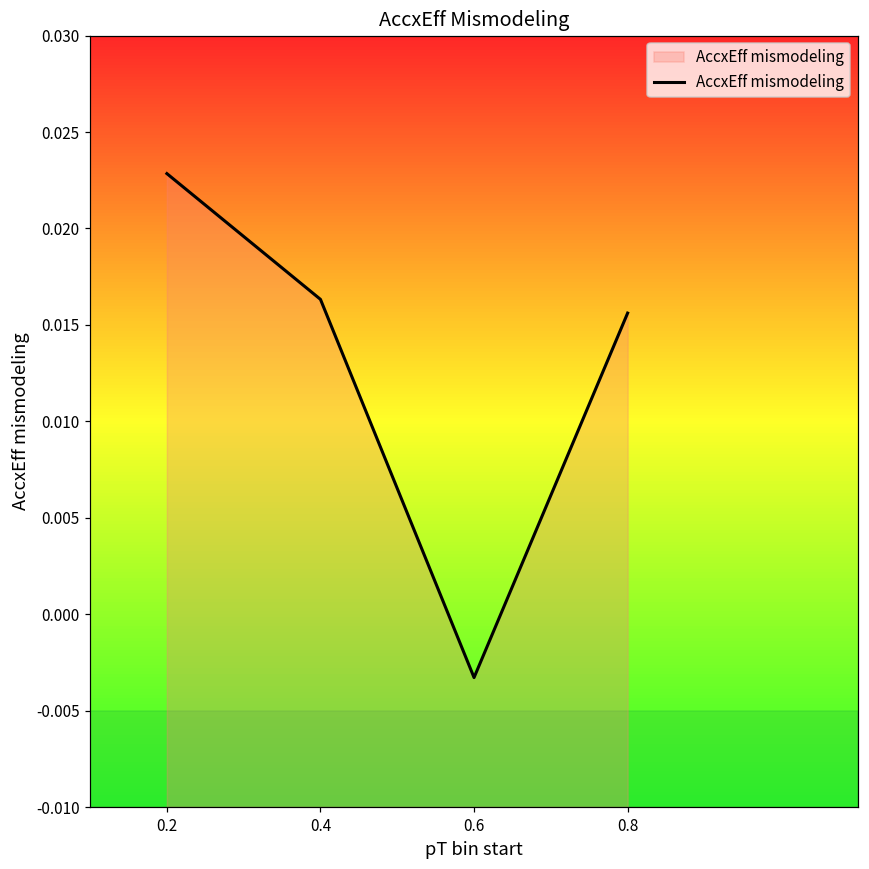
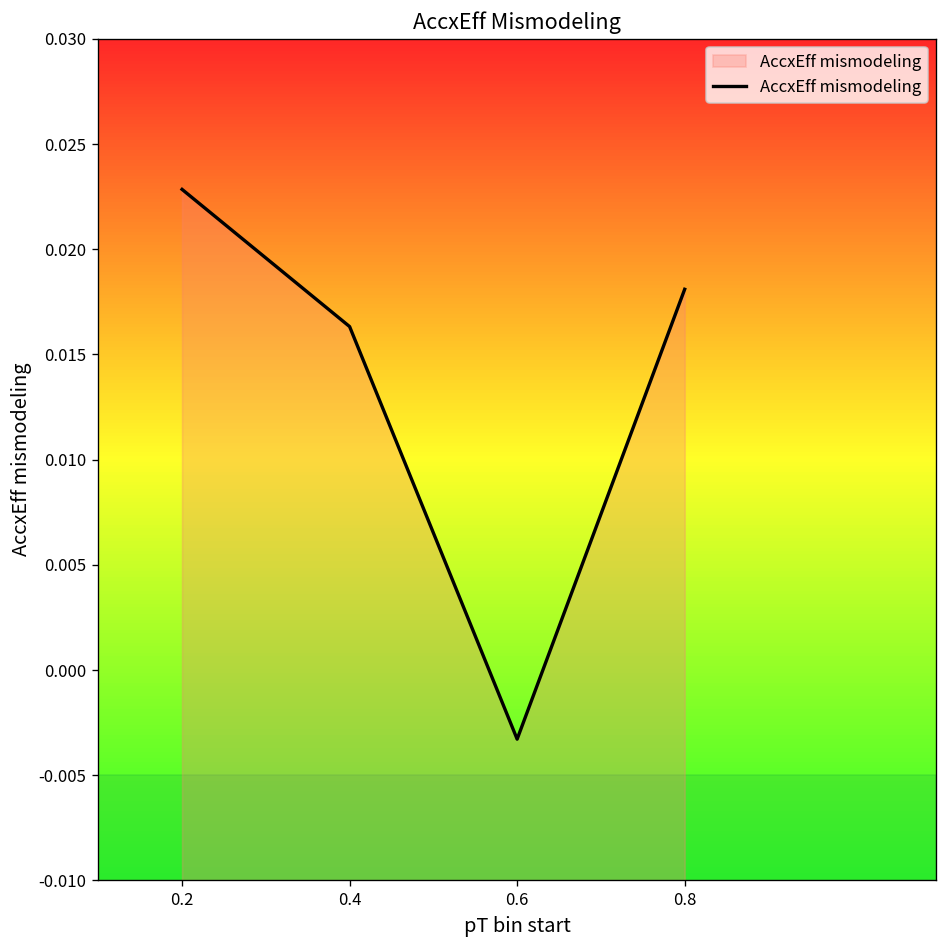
0.8: 0.0156 -> 0.0181
